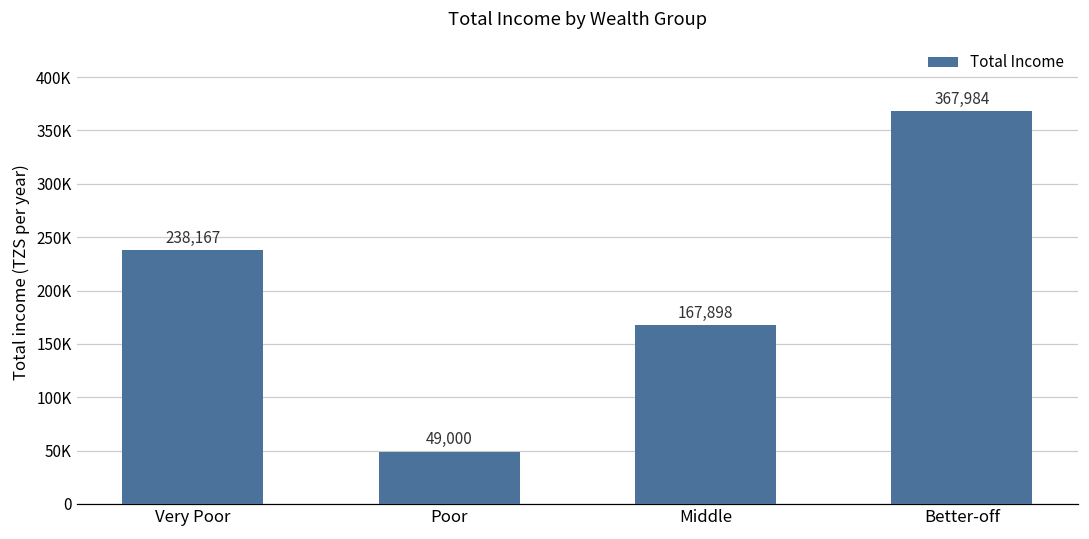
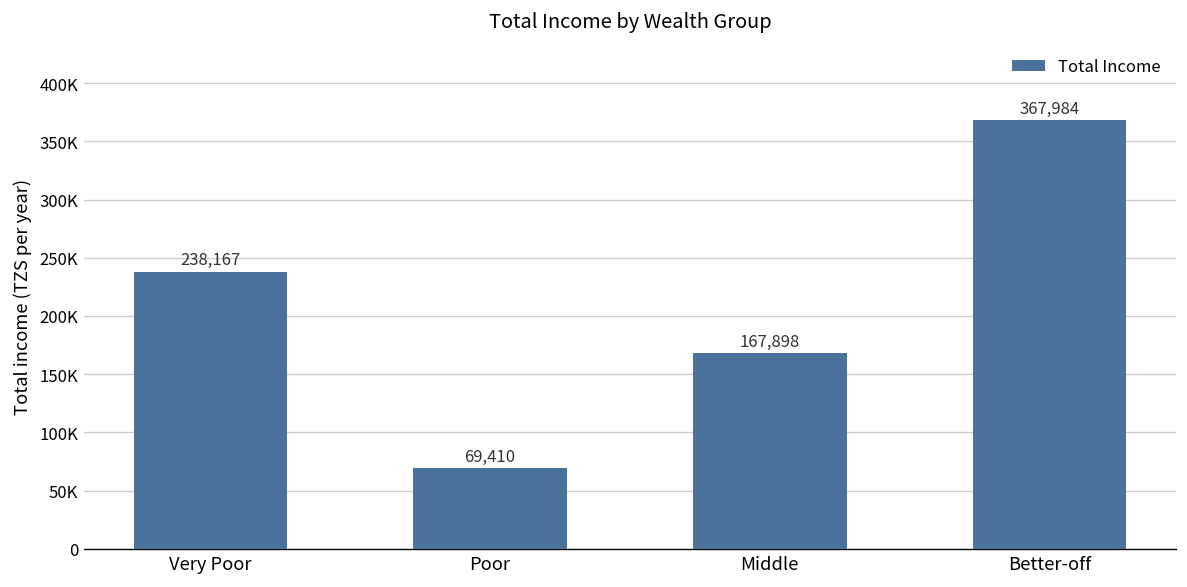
Poor: 49,000 -> 69,410
